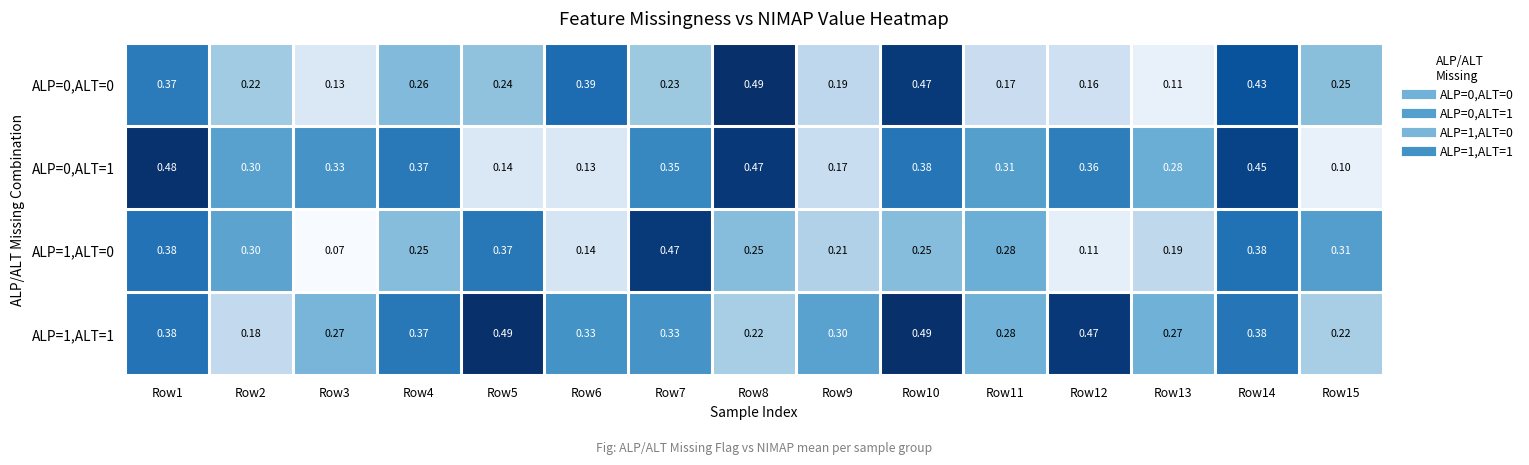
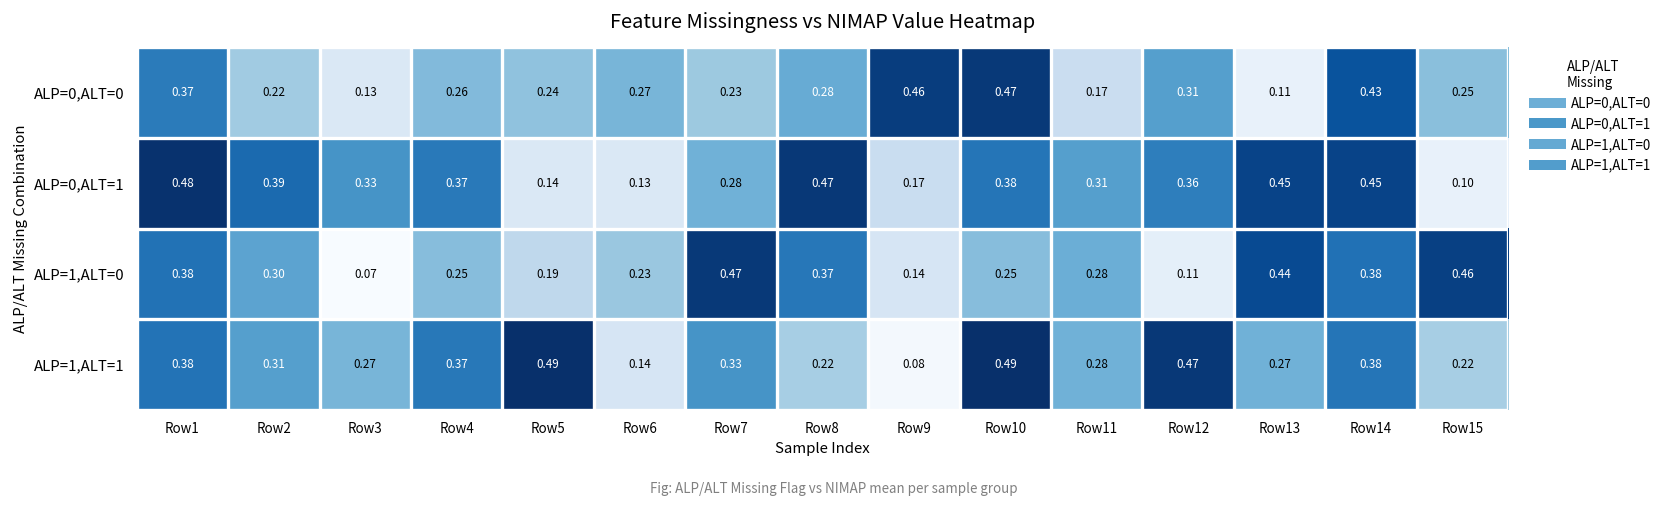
ALP=0,ALT=0, Row6: 0.39 -> 0.27
ALP=0,ALT=0, Row8: 0.49 -> 0.28
ALP=0,ALT=0, Row9: 0.19 -> 0.46
ALP=0,ALT=0, Row12: 0.16 -> 0.31
ALP=0,ALT=1, Row2: 0.30 -> 0.39
ALP=0,ALT=1, Row7: 0.35 -> 0.28
ALP=0,ALT=1, Row13: 0.28 -> 0.45
ALP=1,ALT=0, Row5: 0.37 -> 0.19
ALP=1,ALT=0, Row6: 0.14 -> 0.23
ALP=1,ALT=0, Row8: 0.25 -> 0.37
ALP=1,ALT=0, Row9: 0.21 -> 0.14
ALP=1,ALT=0, Row13: 0.19 -> 0.44
ALP=1,ALT=0, Row15: 0.31 -> 0.46
ALP=1,ALT=1, Row2: 0.18 -> 0.31
ALP=1,ALT=1, Row6: 0.33 -> 0.14
ALP=1,ALT=1, Row9: 0.30 -> 0.08
